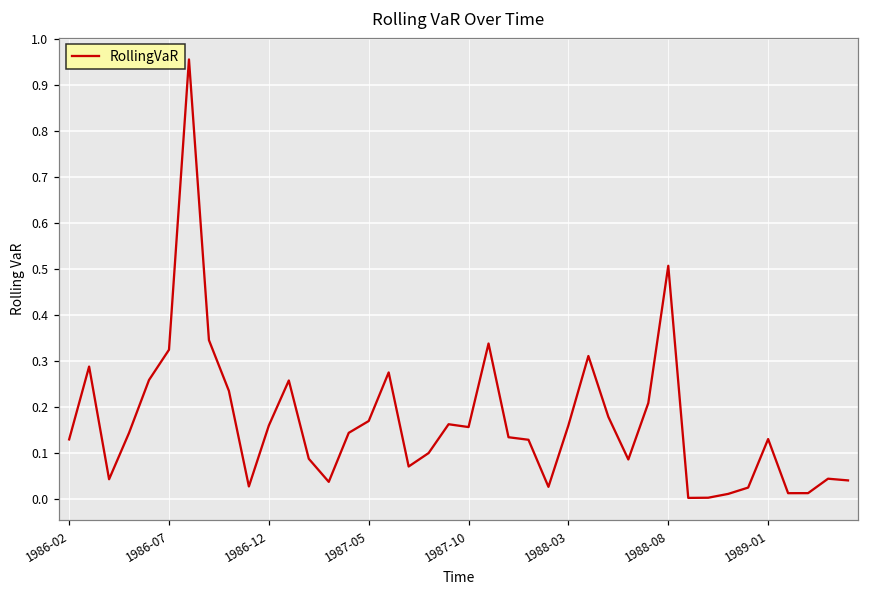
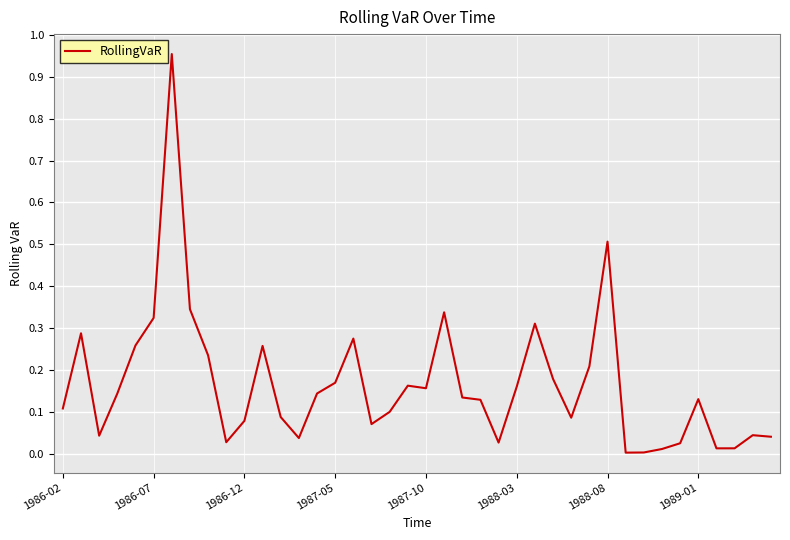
1986-02: 0.13 -> 0.11
1986-12: 0.16 -> 0.08
